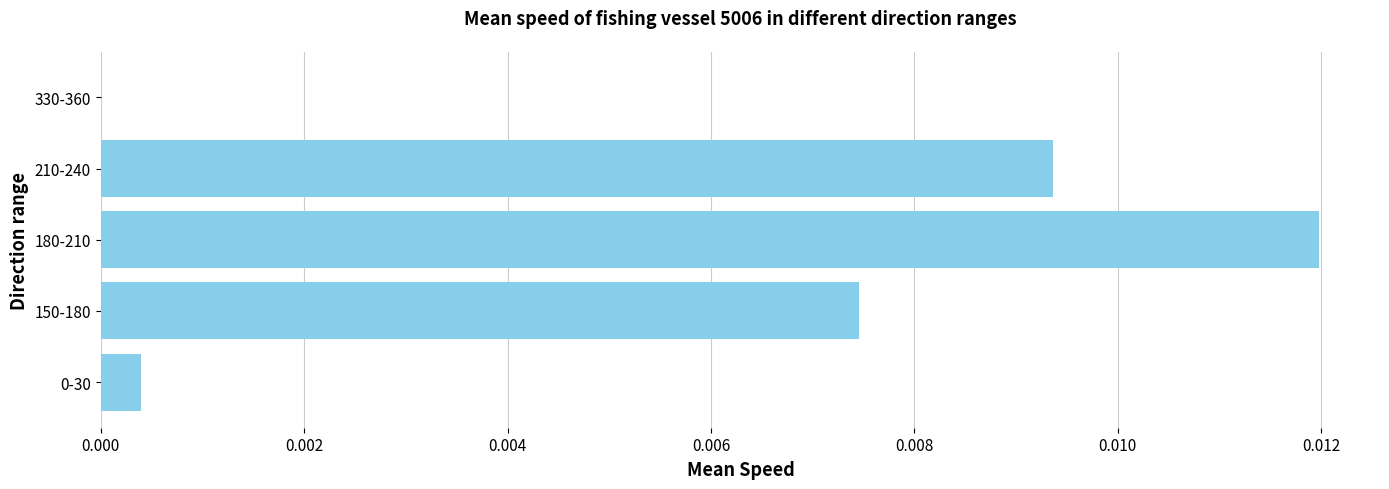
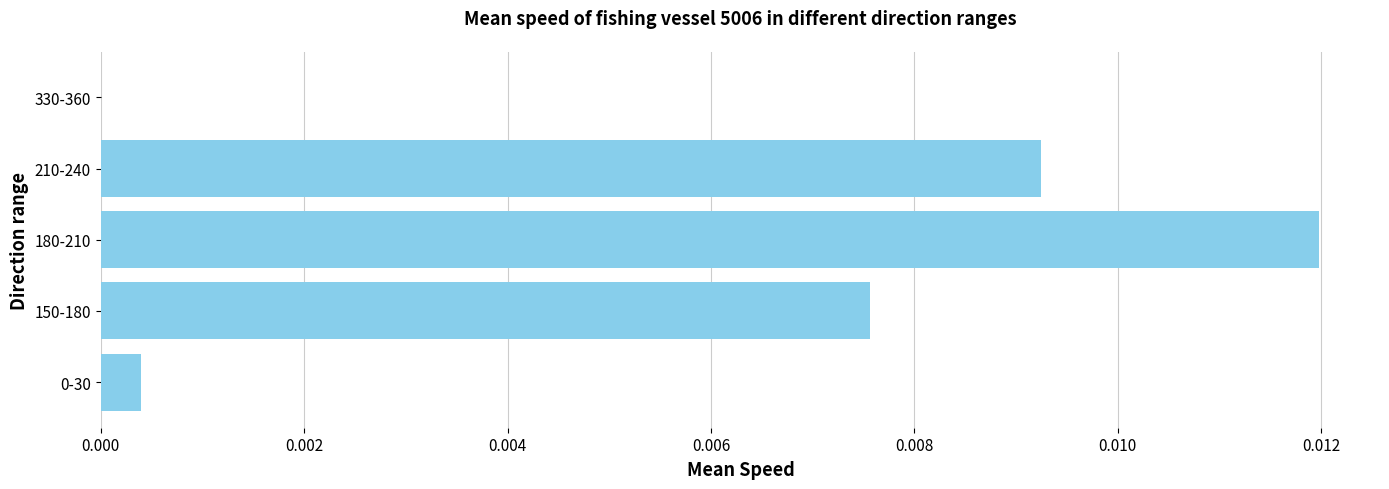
210-240: 0.00936 -> 0.00925
150-180: 0.00746 -> 0.00756
